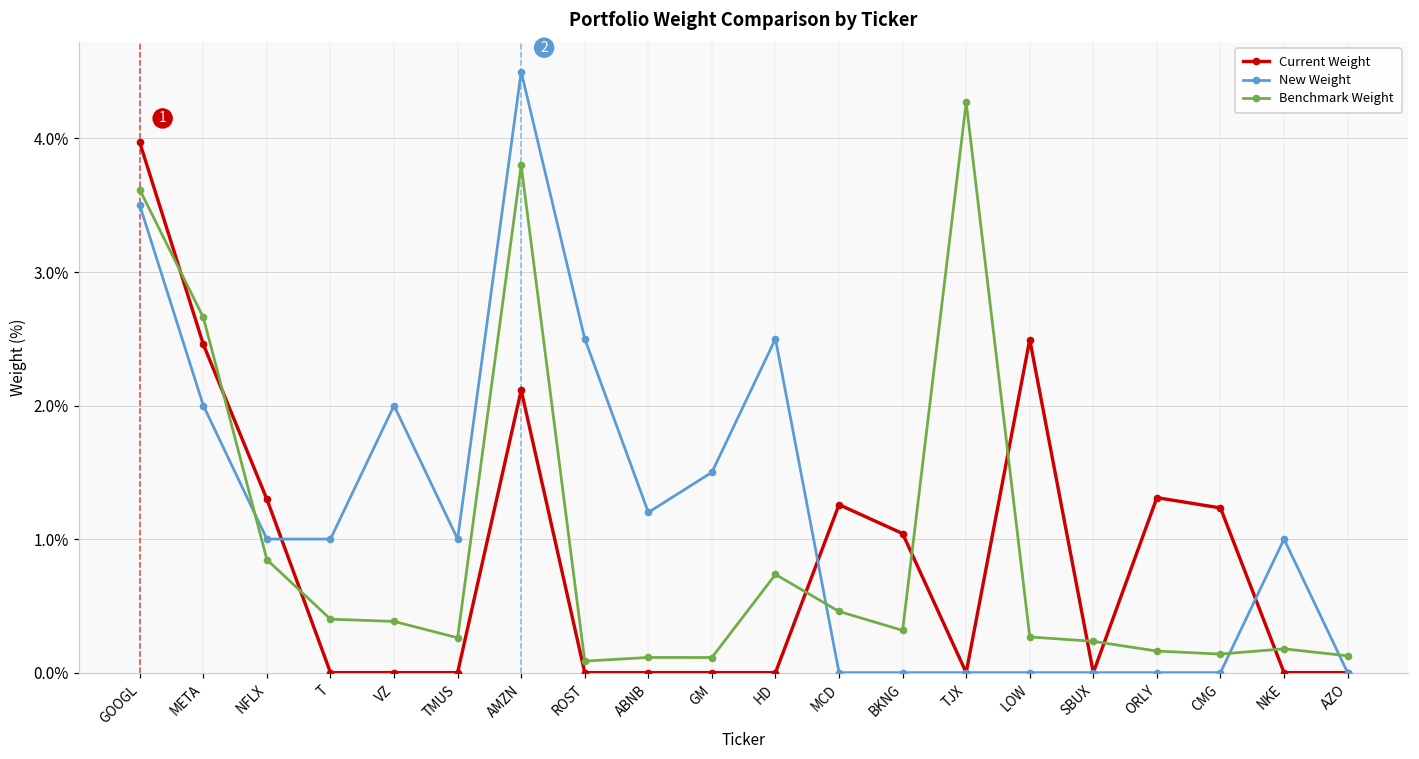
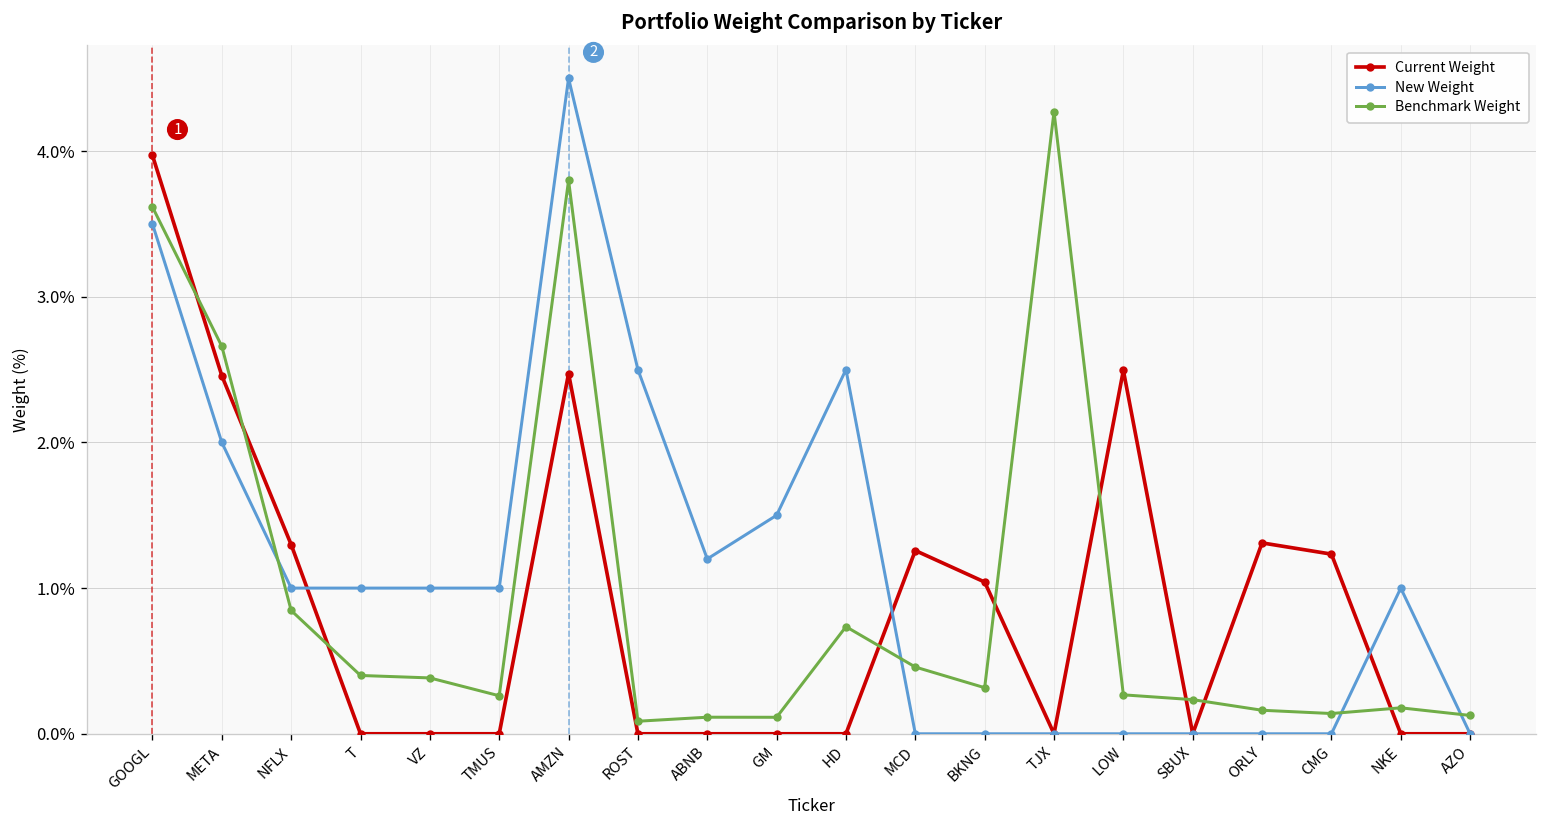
New Weight, VZ: 2% -> 1%
Current Weight, AMZN: 2.11% -> 2.47%
